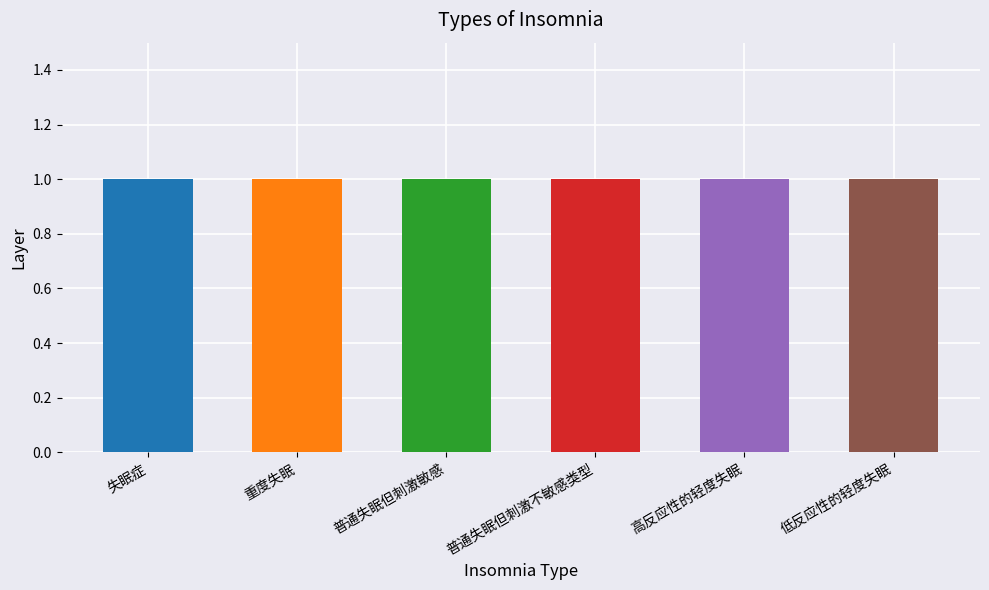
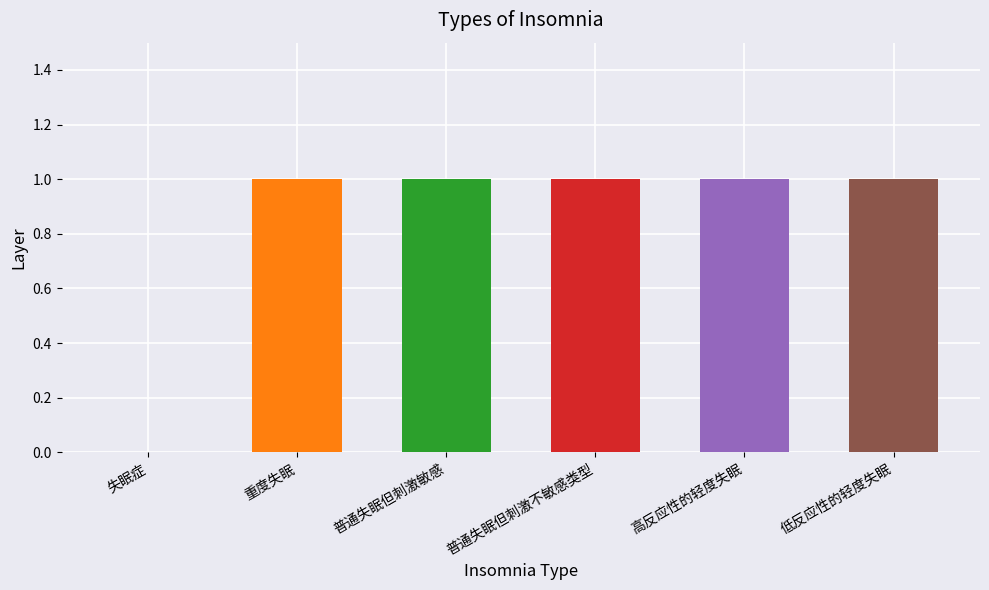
失眠症: 1 -> 0
